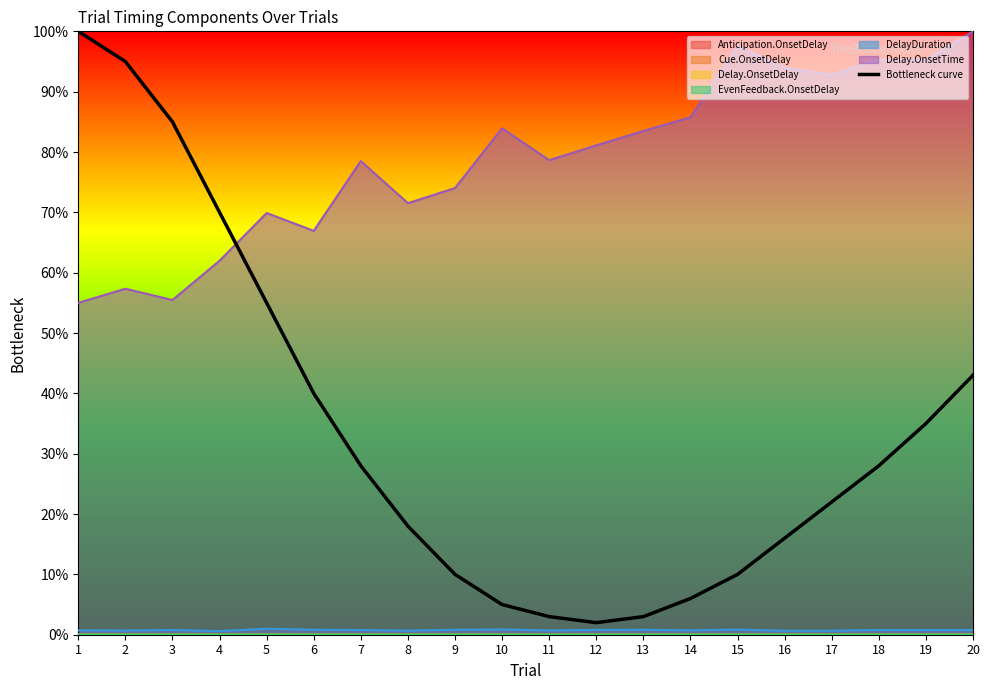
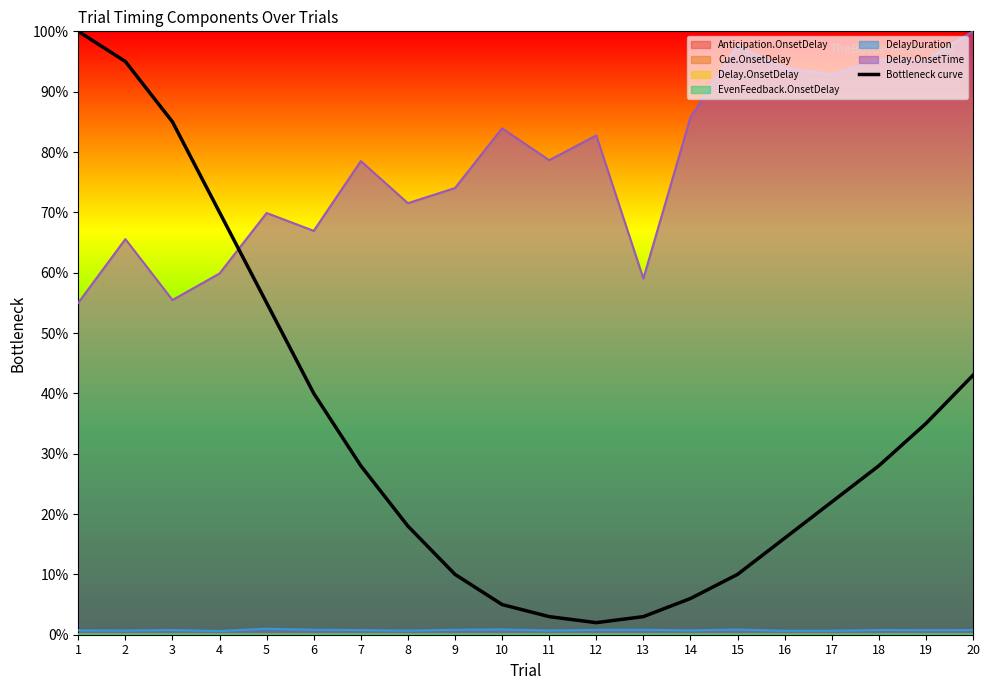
Delay.OnsetTime, 2: 57% -> 66%
Delay.OnsetTime, 4: 62% -> 60%
Delay.OnsetTime, 12: 81% -> 83%
Delay.OnsetTime, 13: 83% -> 59%
